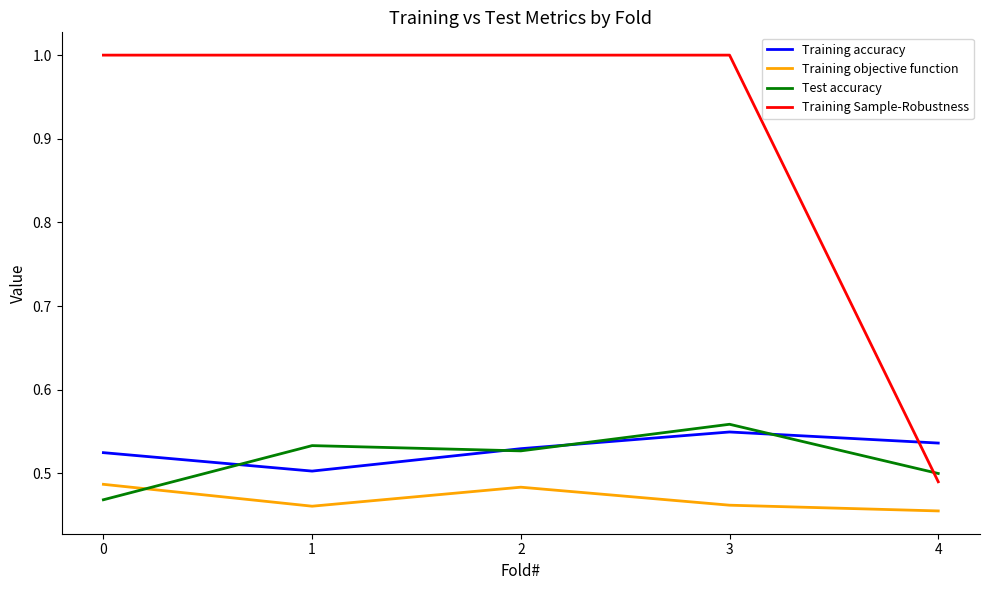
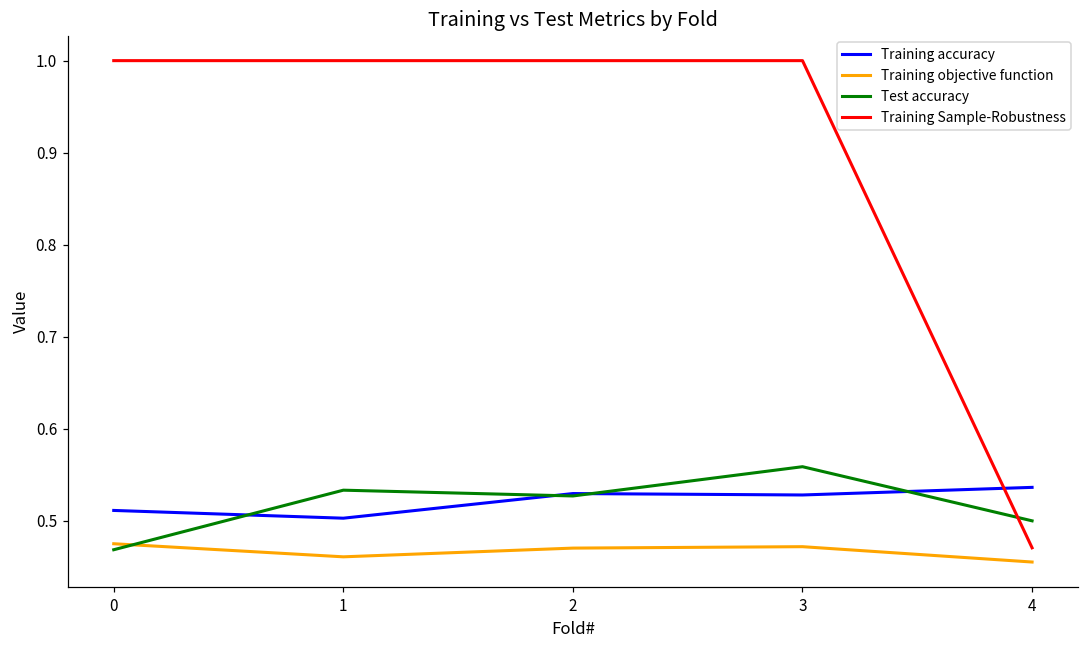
Training accuracy, 0: 0.52 -> 0.51
Training objective function, 0: 0.49 -> 0.48
Training objective function, 2: 0.48 -> 0.47
Training accuracy, 3: 0.55 -> 0.53
Training objective function, 3: 0.46 -> 0.47
Training Sample-Robustness, 4: 0.49 -> 0.47
